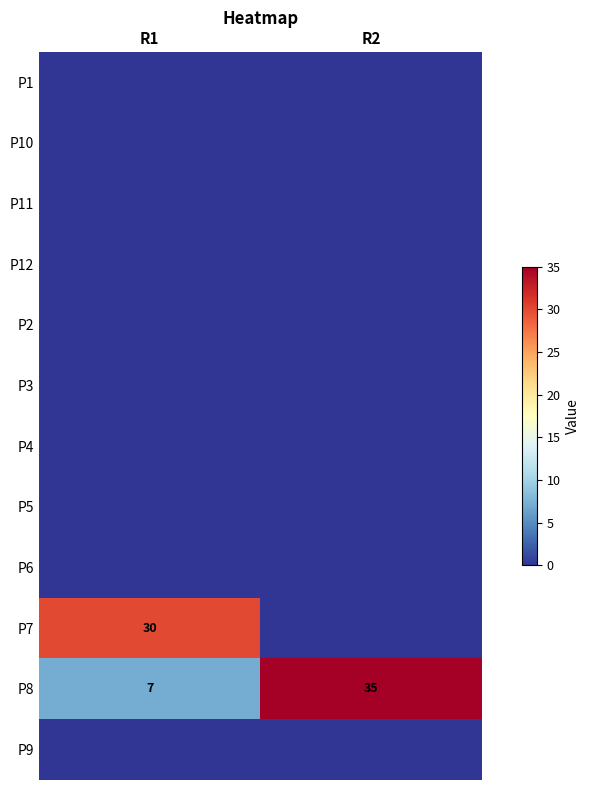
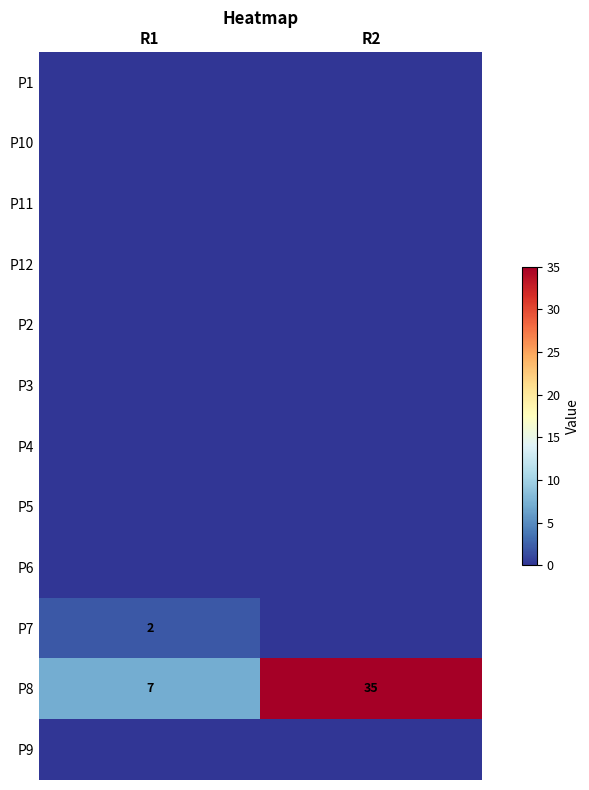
P7, R1: 30 -> 2
